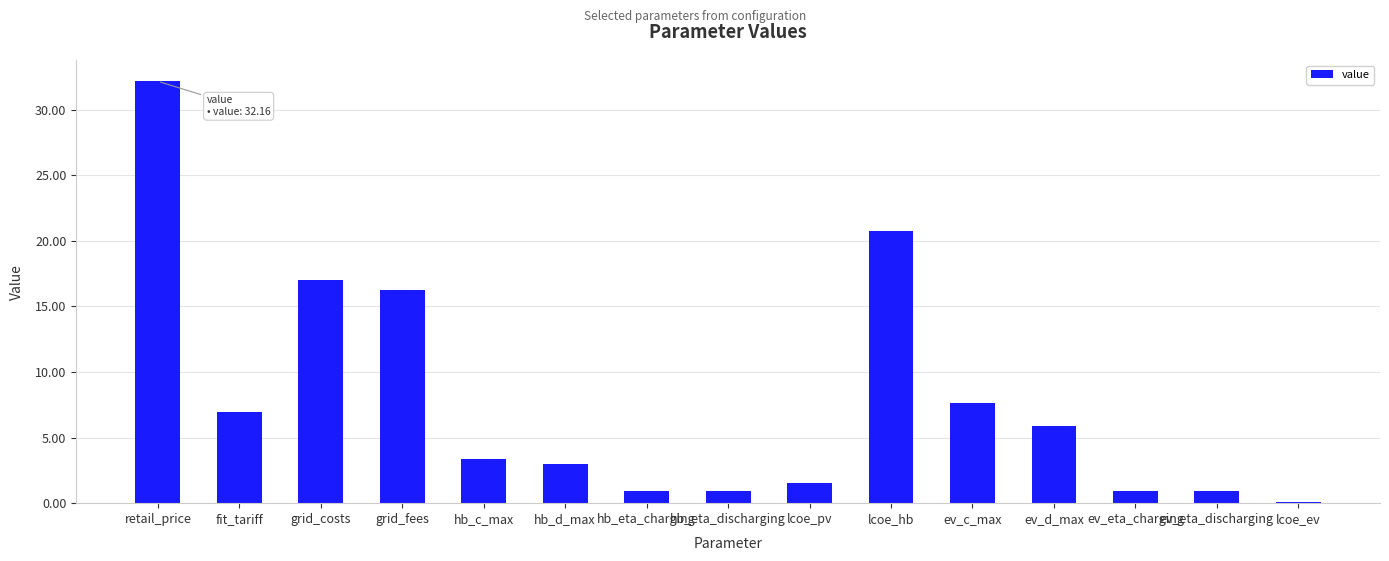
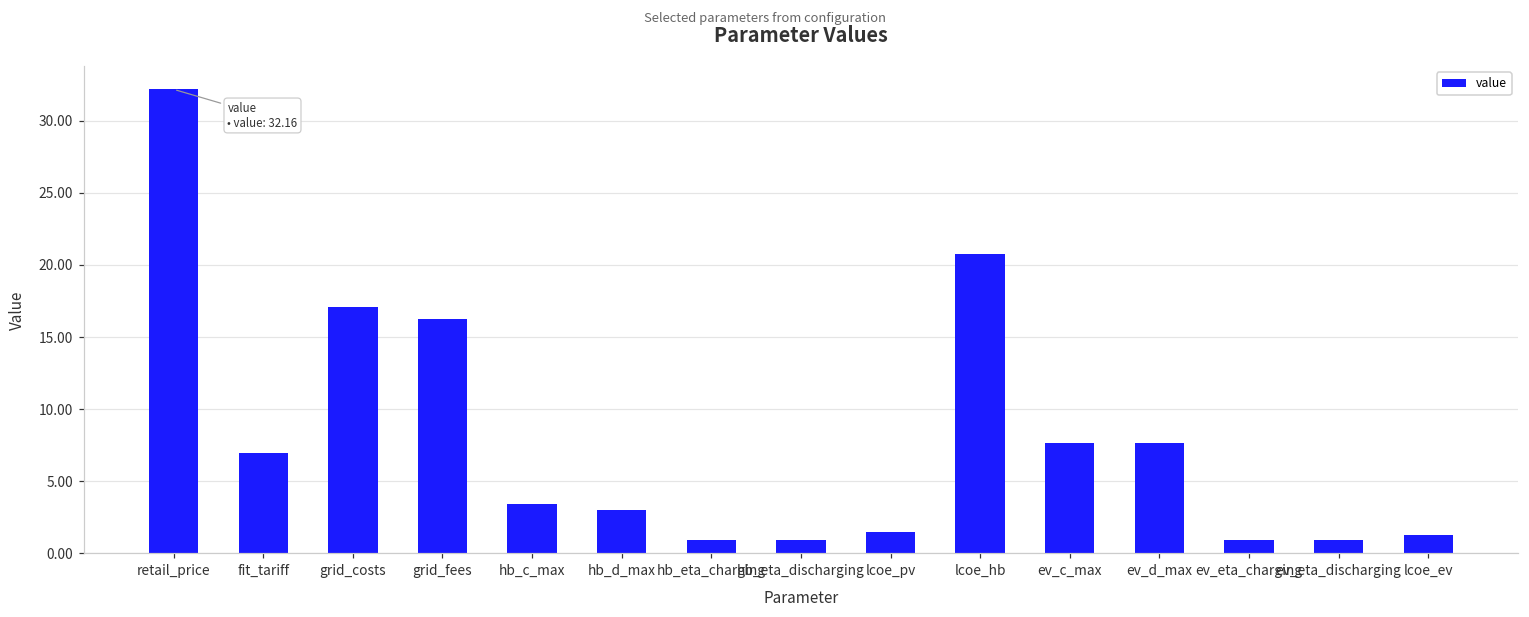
ev_d_max: 5.9 -> 7.7
lcoe_ev: 0.1 -> 1.2
